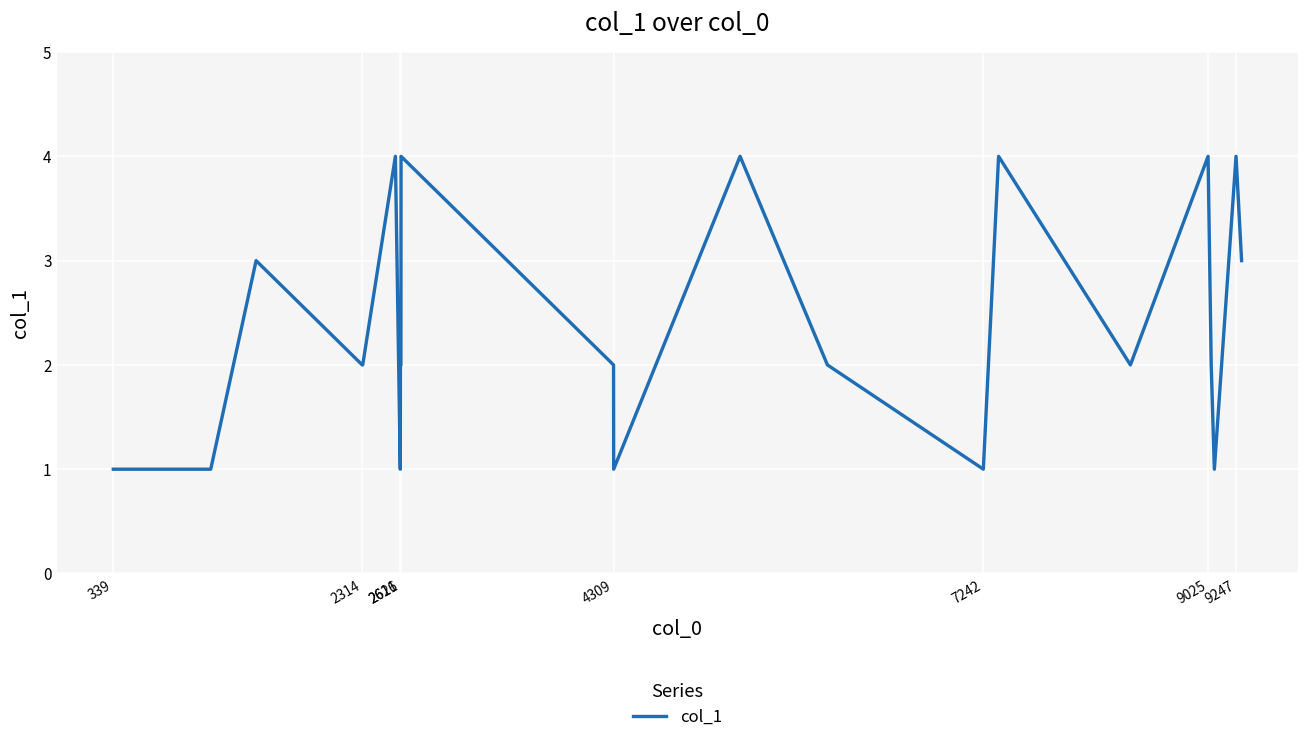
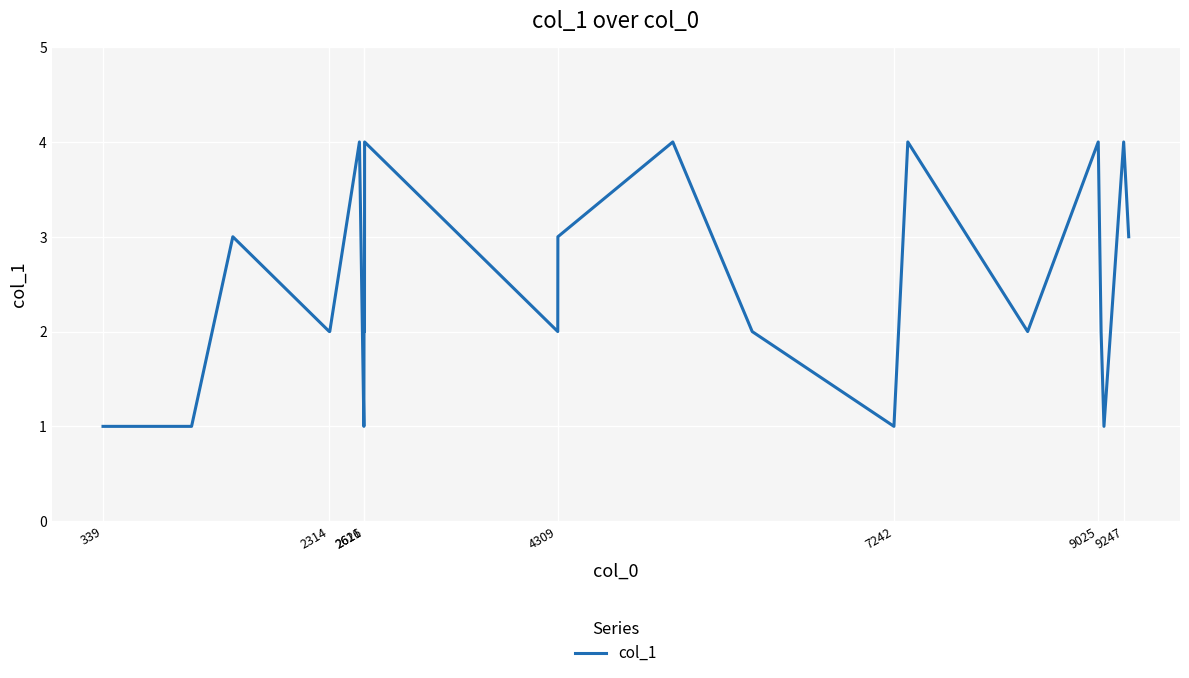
4309: 1 -> 3
